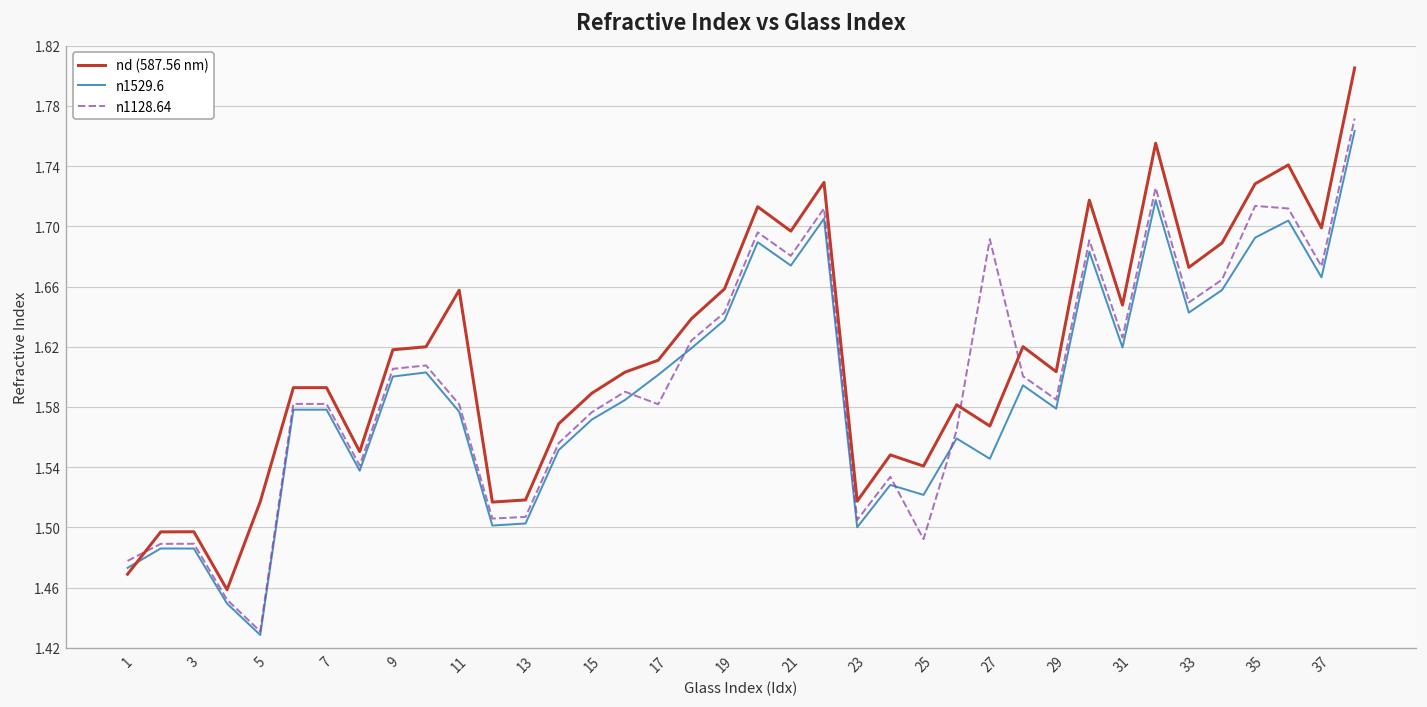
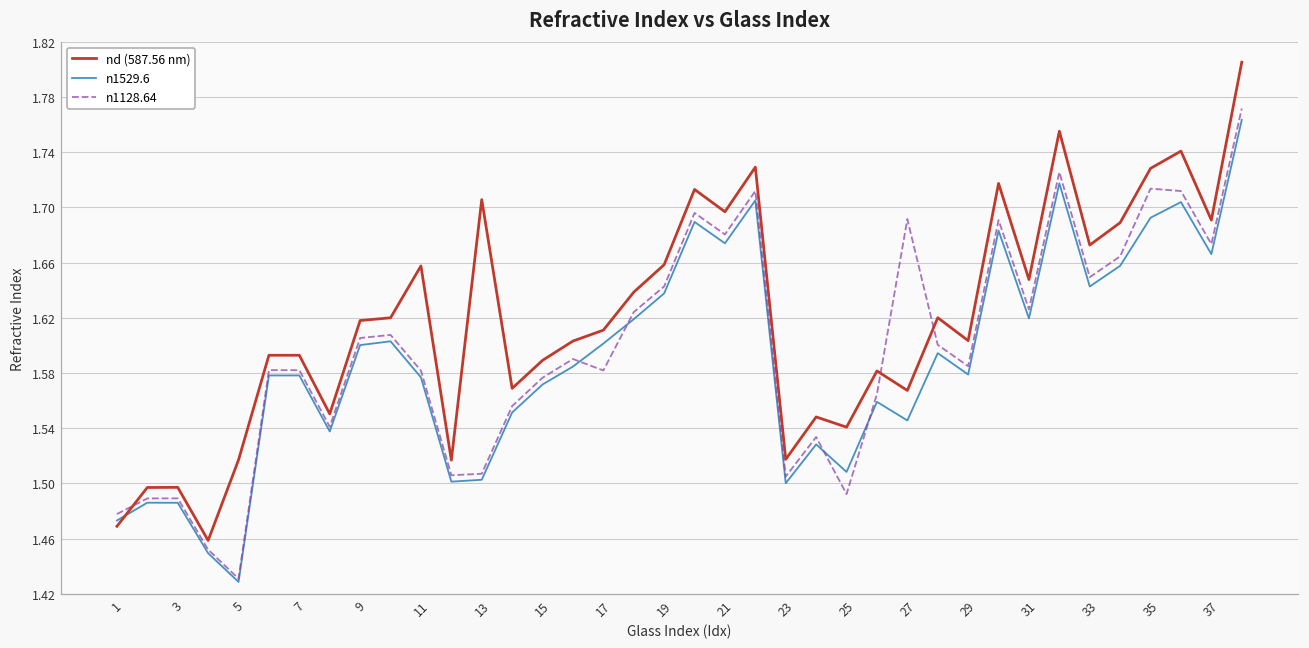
nd (587.56 nm), 13: 1.518 -> 1.706
n1529.6, 25: 1.522 -> 1.508
nd (587.56 nm), 37: 1.699 -> 1.691
